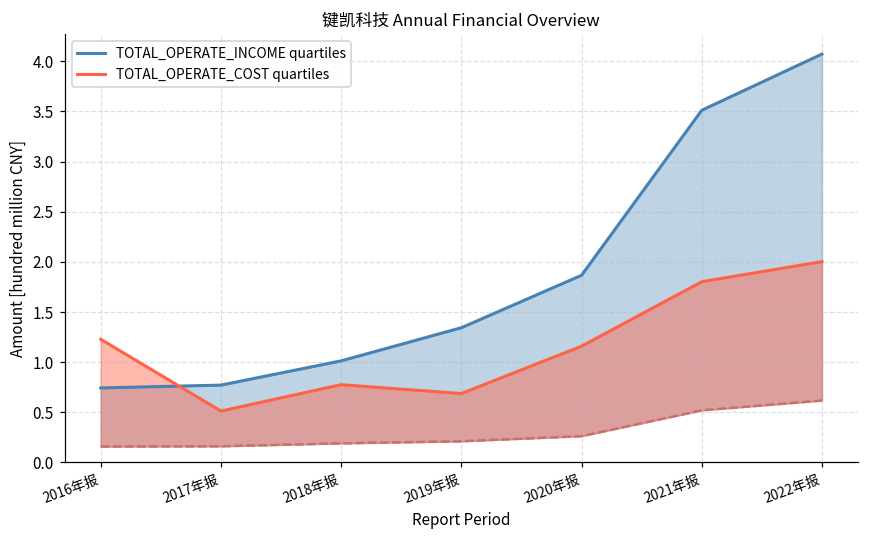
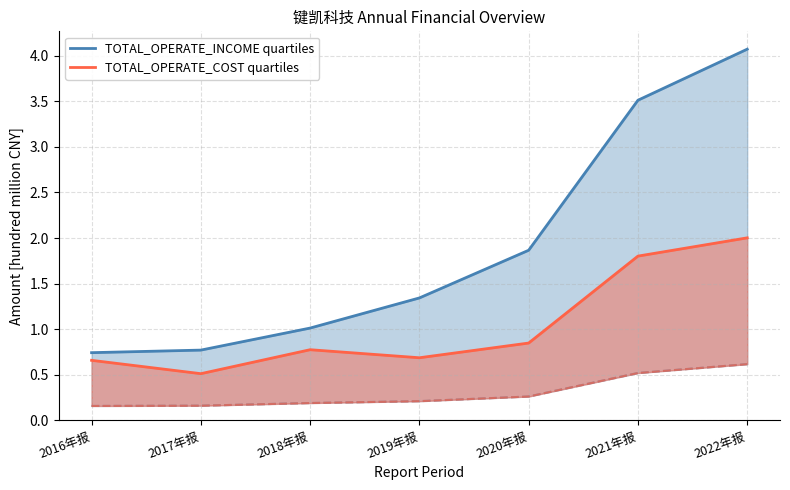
TOTAL_OPERATE_COST quartiles, 2016年报: 1.2 -> 0.7
TOTAL_OPERATE_COST quartiles, 2020年报: 1.2 -> 0.8
